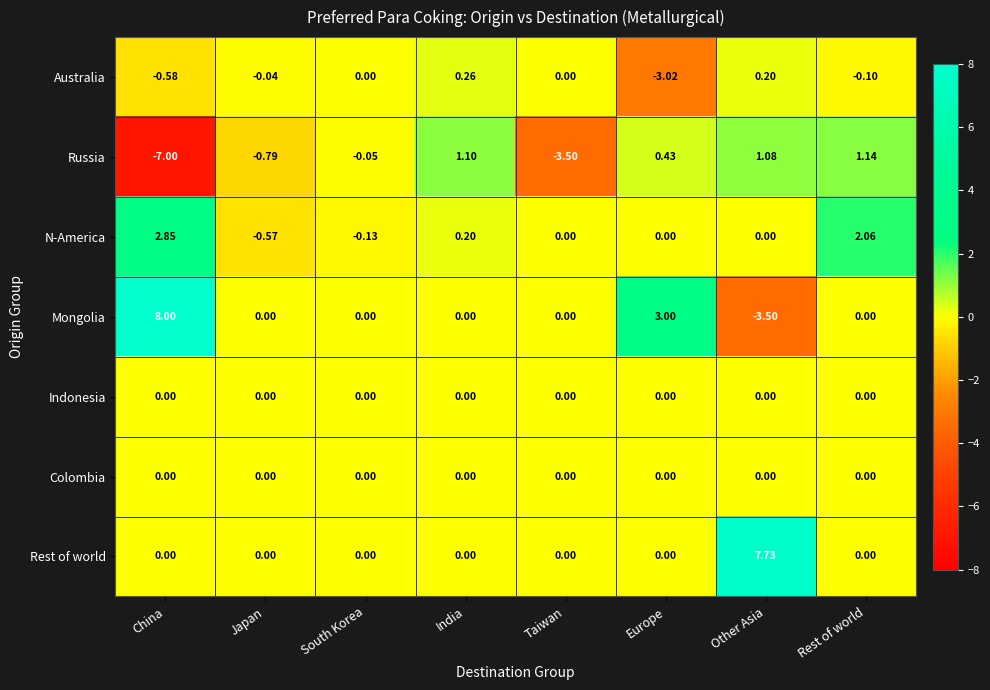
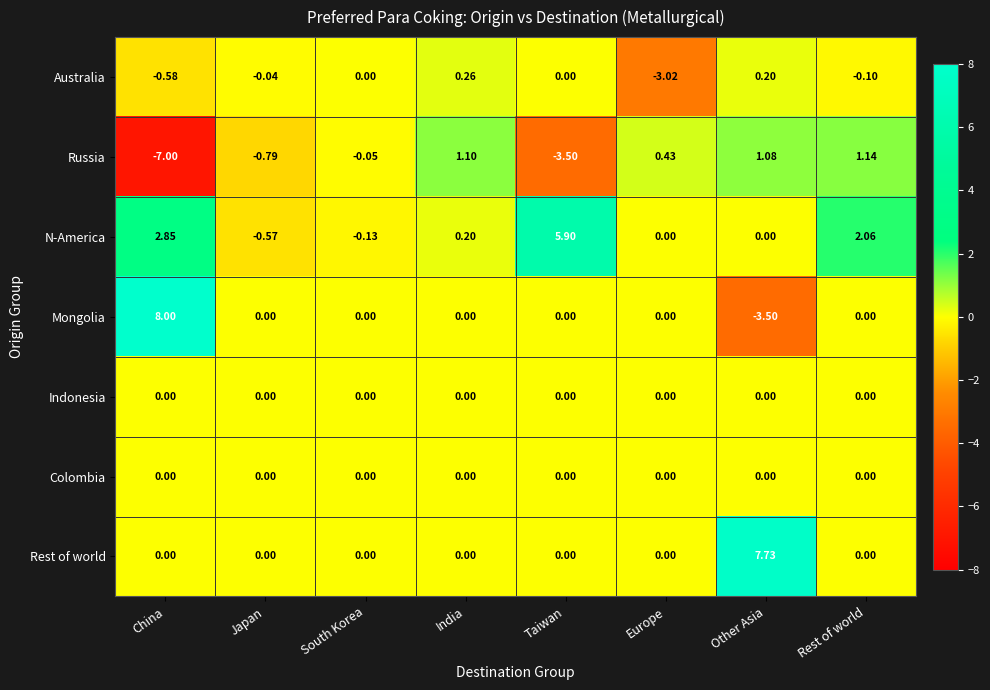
N-America, Taiwan: 0.00 -> 5.90
Mongolia, Europe: 3.00 -> 0.00
